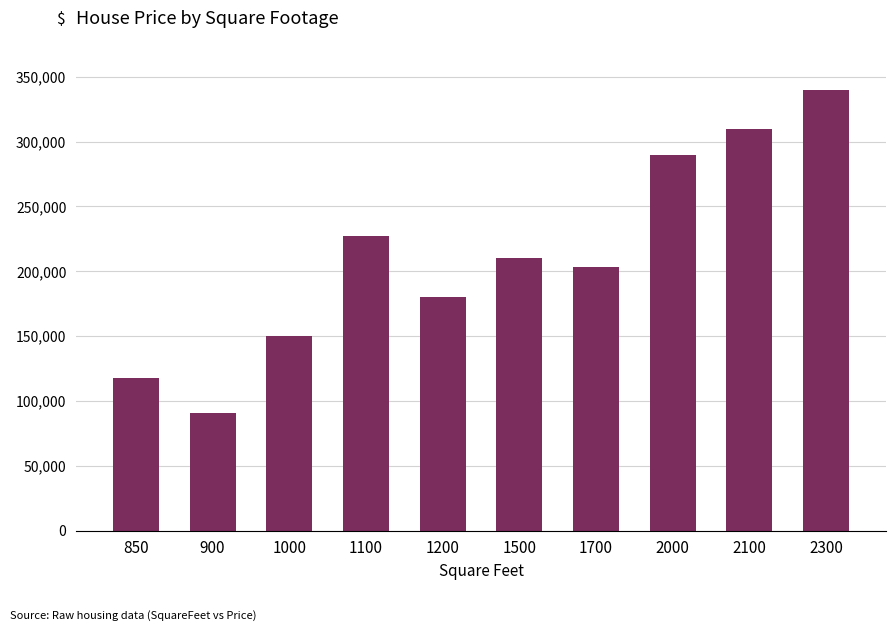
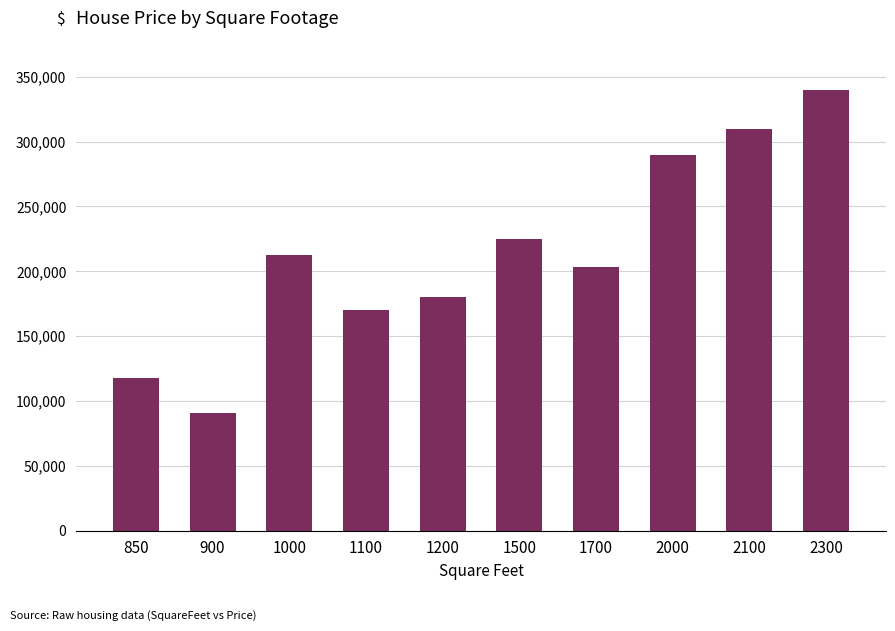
1000: 150,000 -> 212,000
1100: 228,000 -> 170,000
1500: 210,000 -> 225,000
